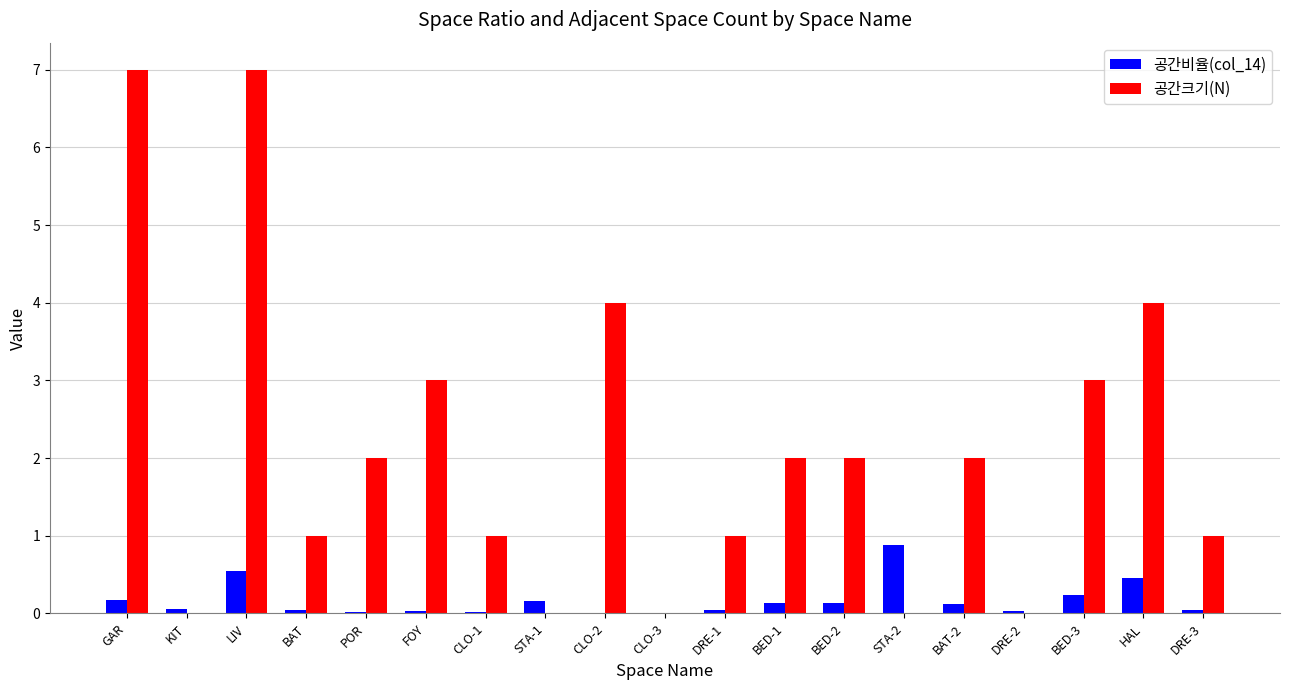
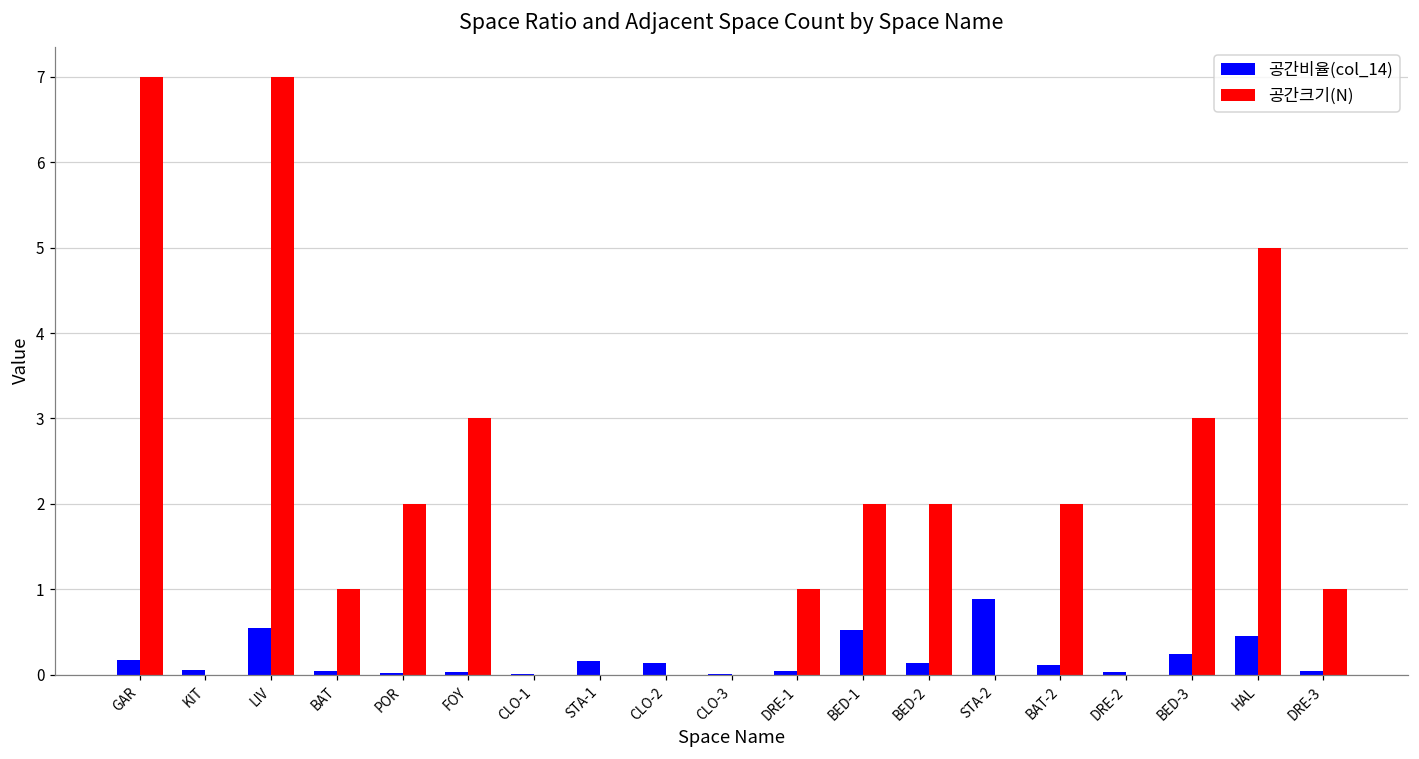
공간크기(N), CLO-1: 1 -> 0
공간비율(col_14), CLO-2: 0.0 -> 0.1
공간크기(N), CLO-2: 4 -> 0
공간비율(col_14), BED-1: 0.1 -> 0.5
공간크기(N), HAL: 4 -> 5
